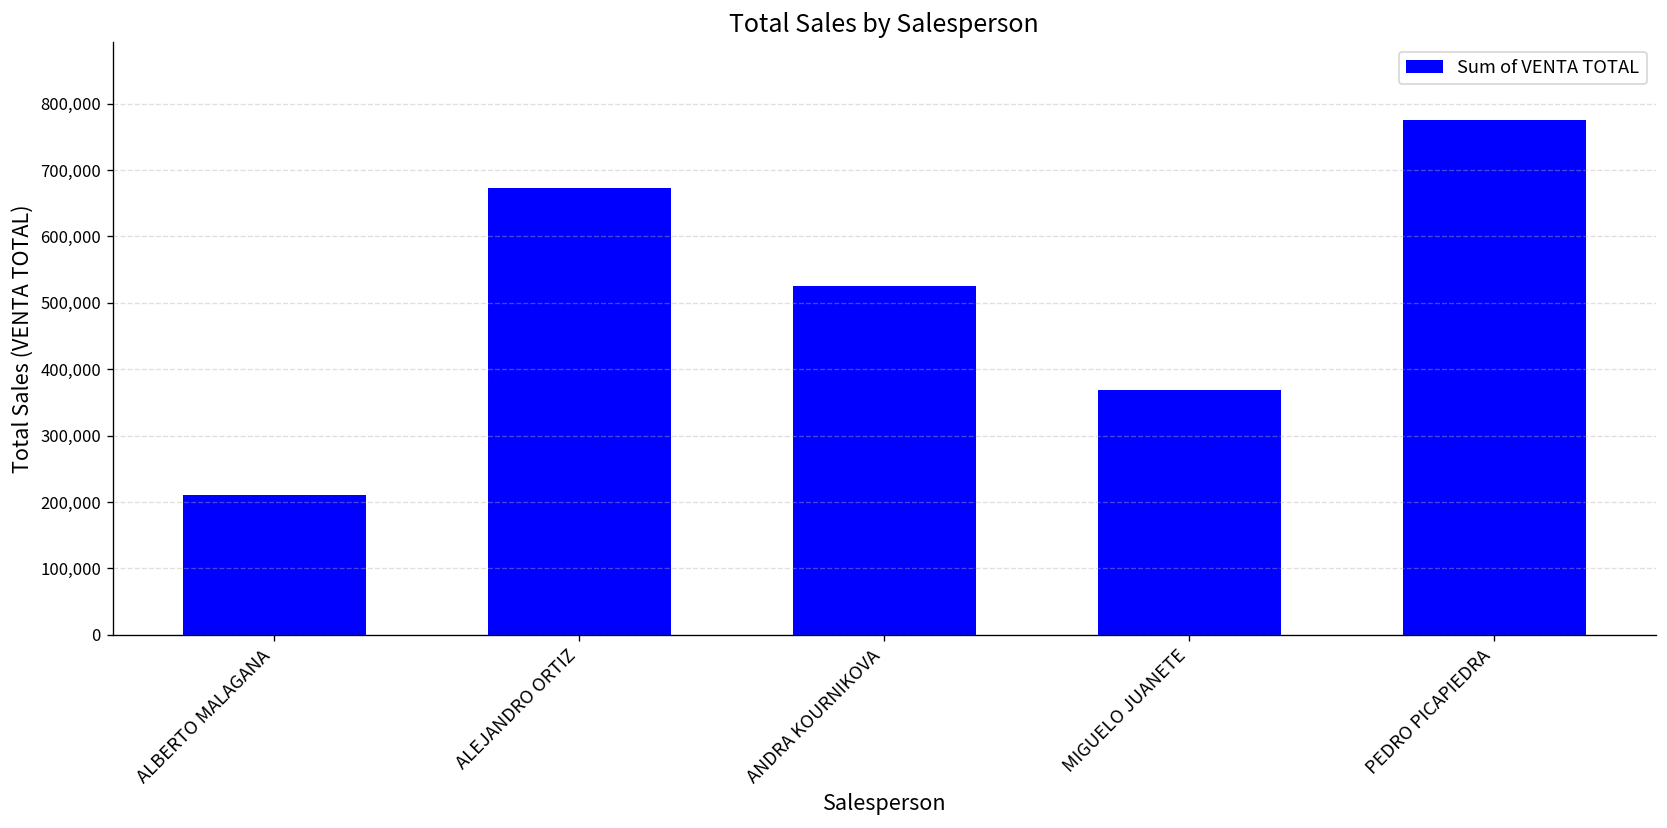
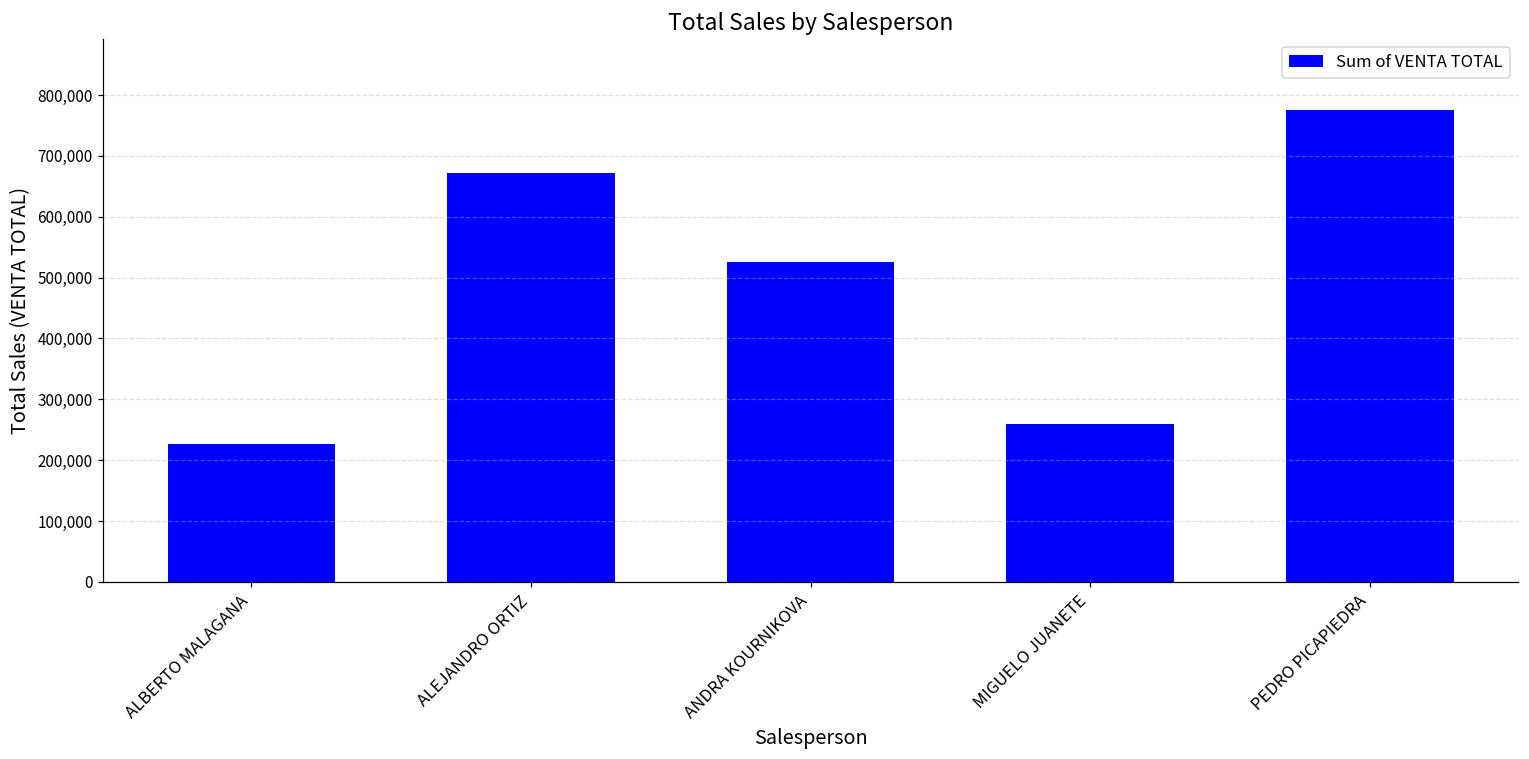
ALBERTO MALAGANA: 210,000 -> 230,000
MIGUELO JUANETE: 370,000 -> 260,000
